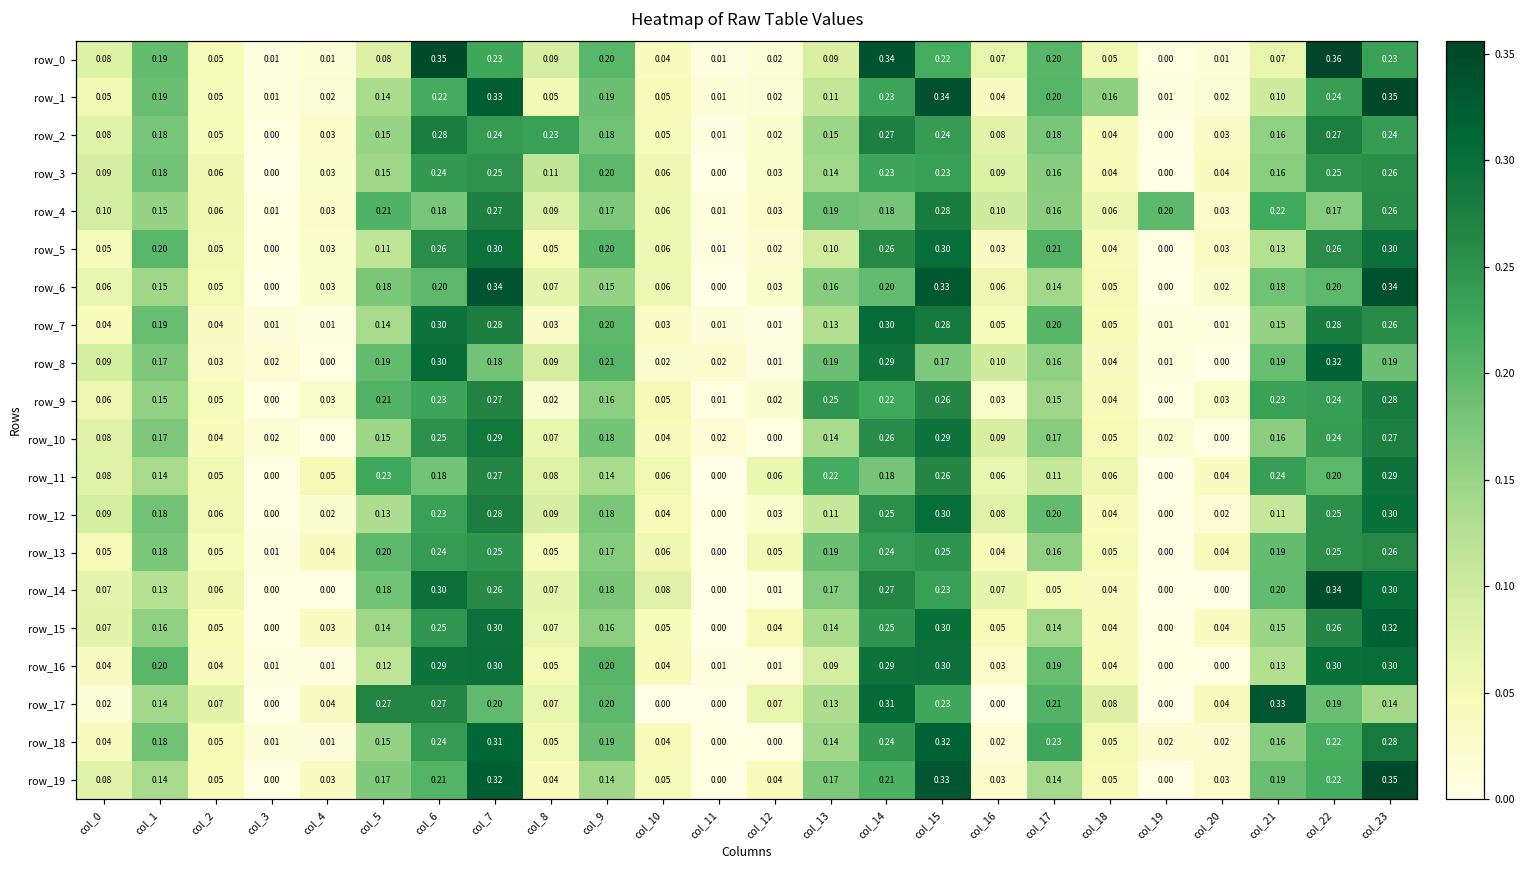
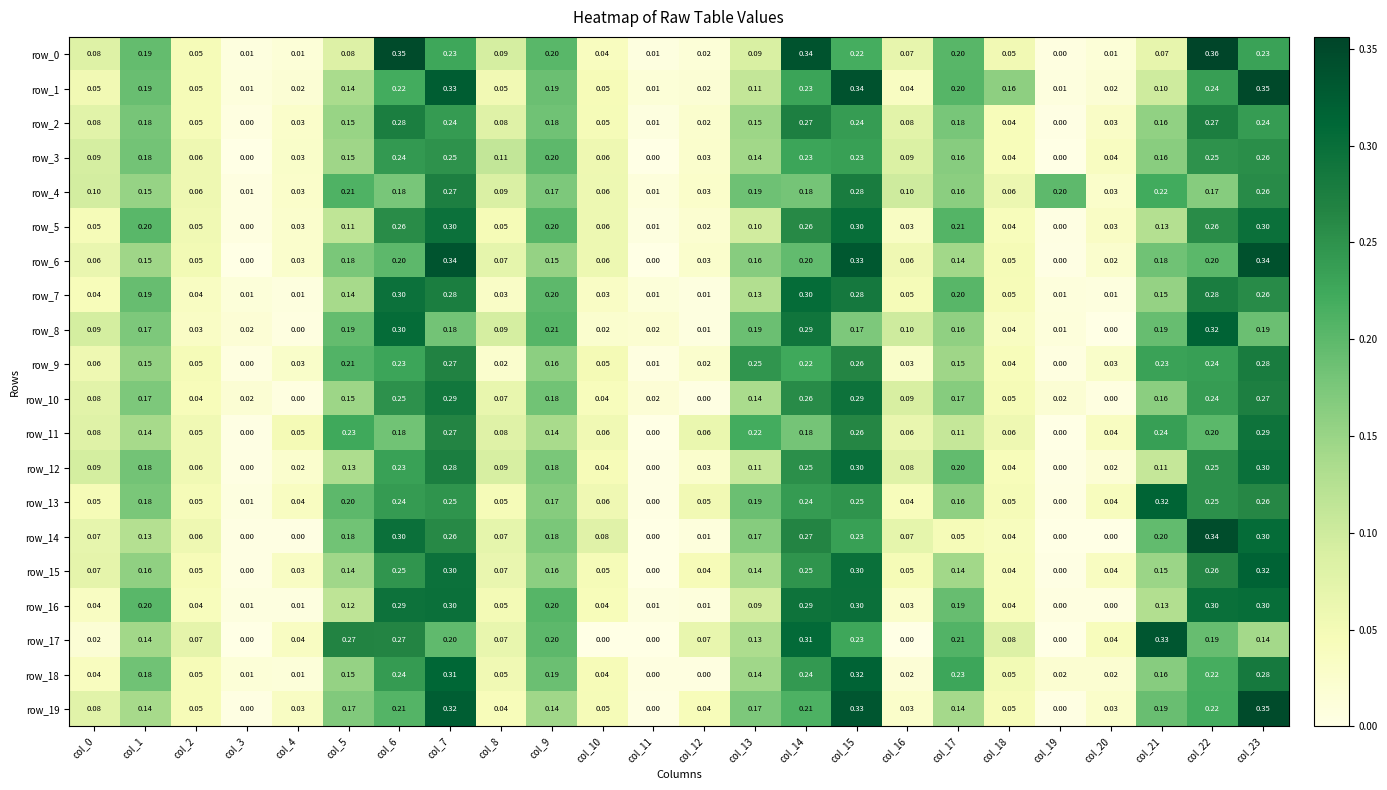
row_2, col_8: 0.23 -> 0.08
row_13, col_21: 0.19 -> 0.32
